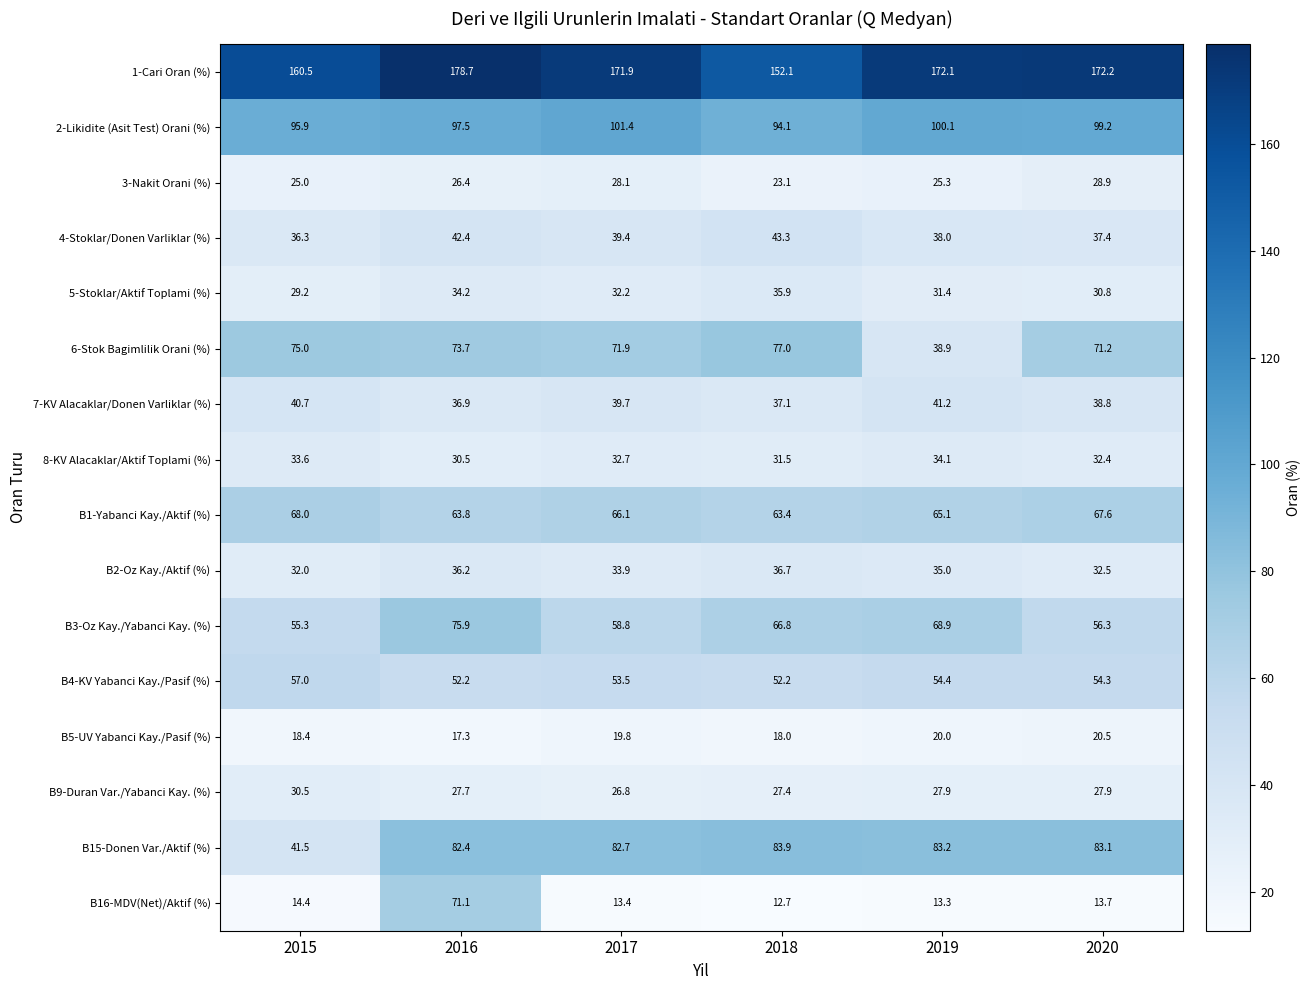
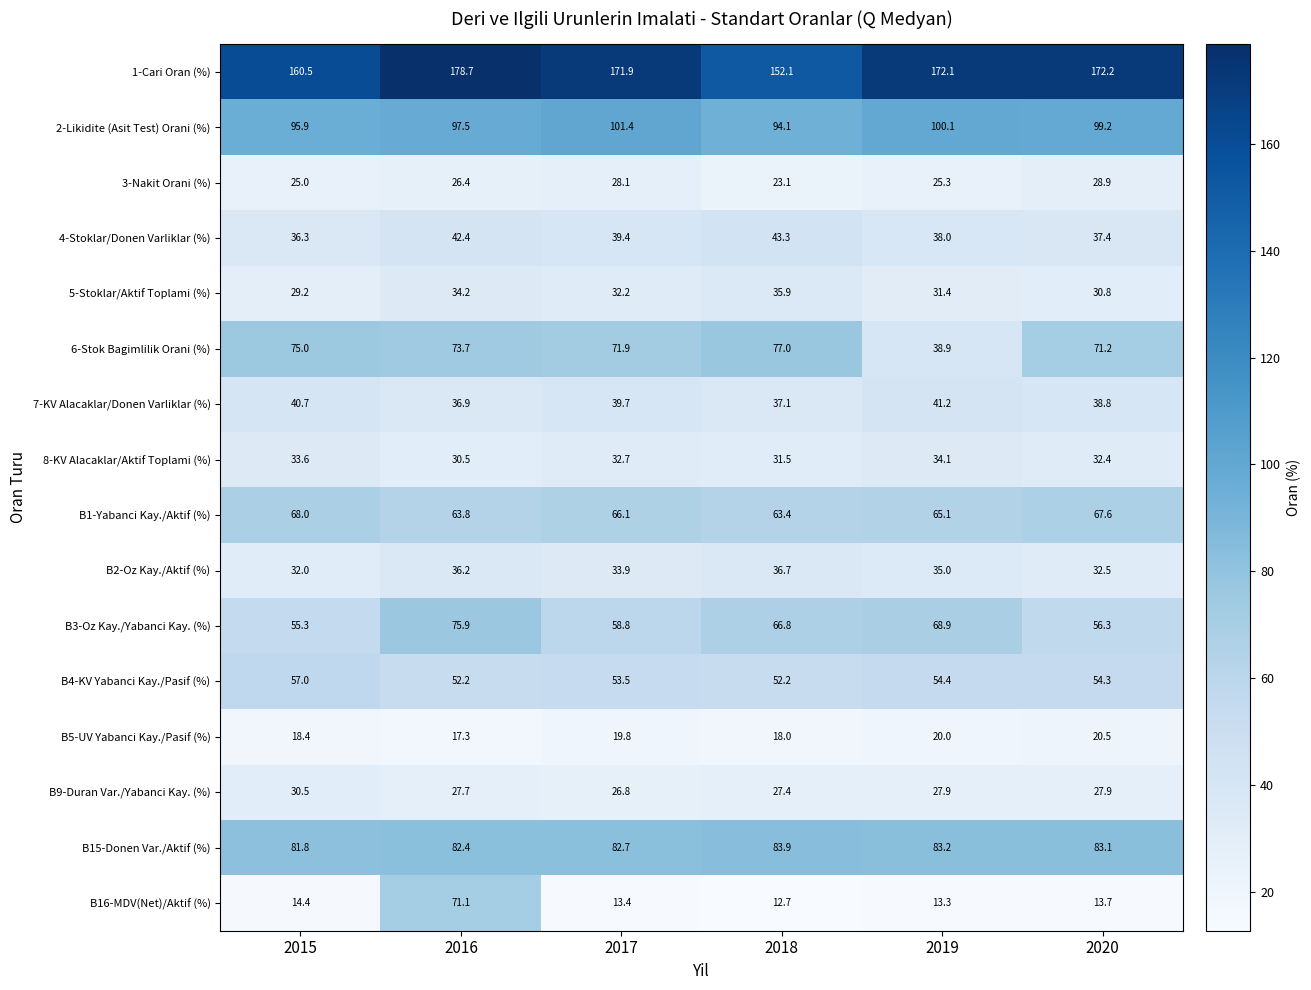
B15-Donen Var./Aktif (%), 2015: 41.5 -> 81.8
